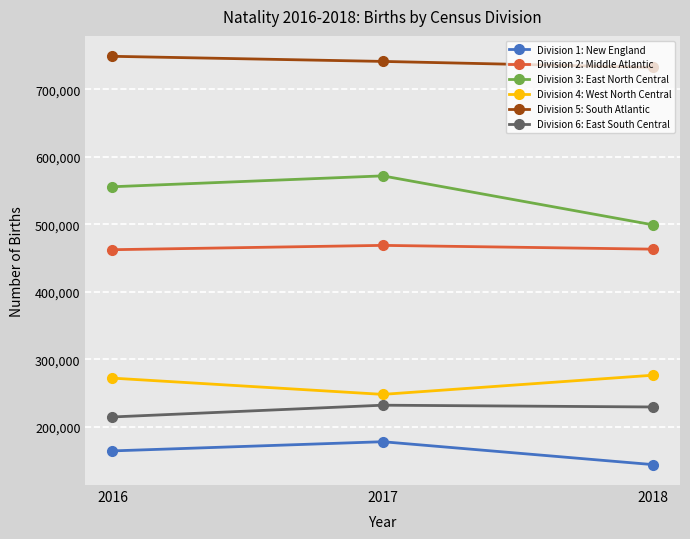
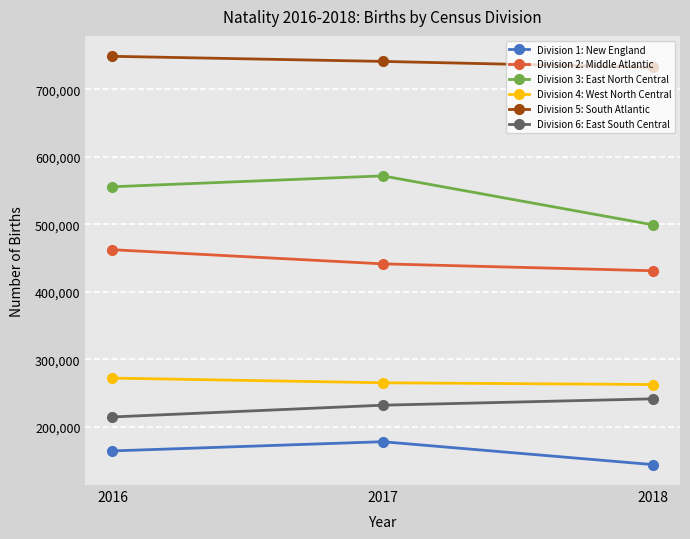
Division 2: Middle Atlantic, 2017: 470,000 -> 440,000
Division 4: West North Central, 2017: 250,000 -> 270,000
Division 2: Middle Atlantic, 2018: 460,000 -> 430,000
Division 4: West North Central, 2018: 280,000 -> 260,000
Division 6: East South Central, 2018: 230,000 -> 240,000
